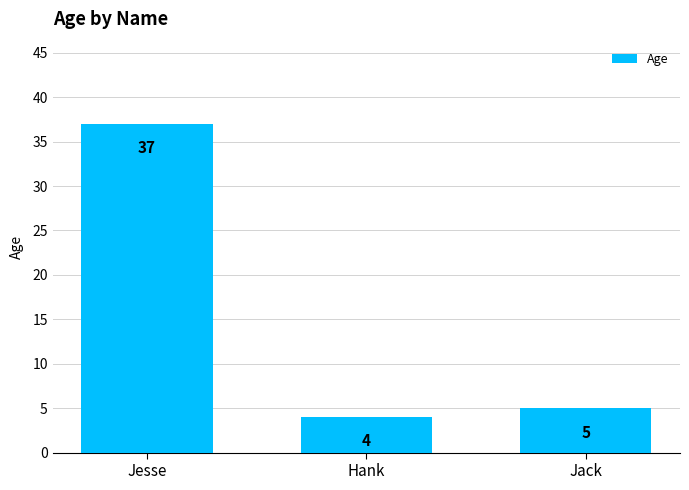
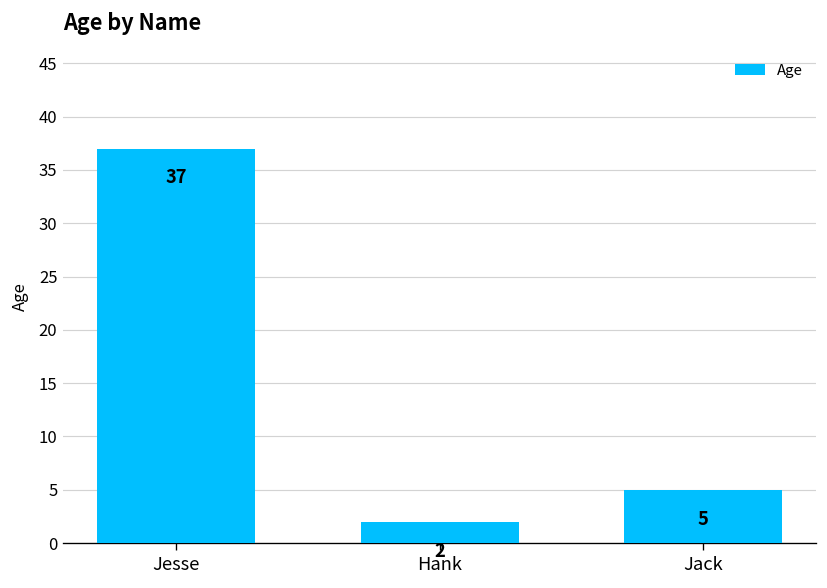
Hank: 4 -> 2
